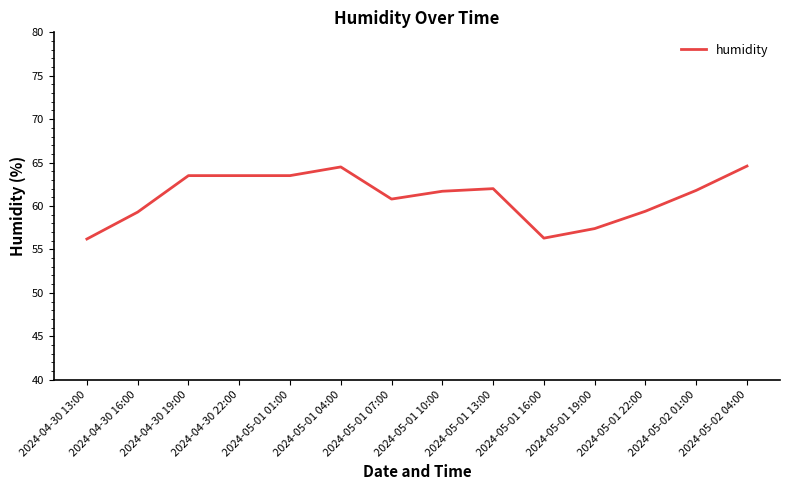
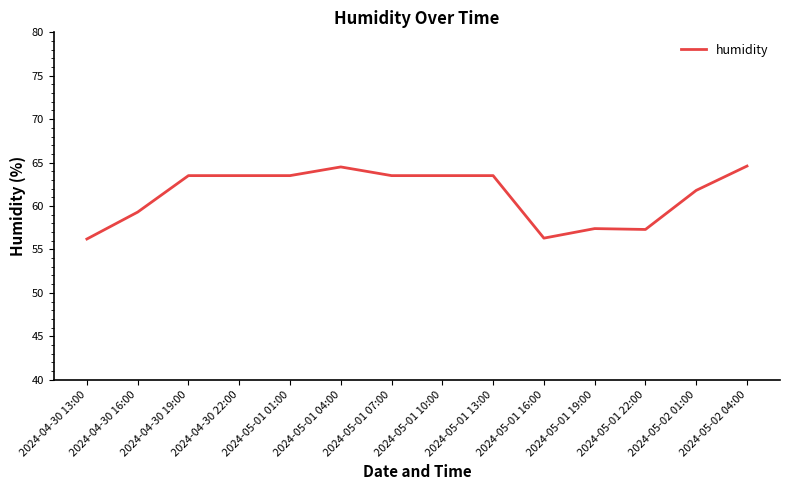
2024-05-01 07:00: 61 -> 64
2024-05-01 10:00: 62 -> 64
2024-05-01 13:00: 62 -> 64
2024-05-01 22:00: 59 -> 57
